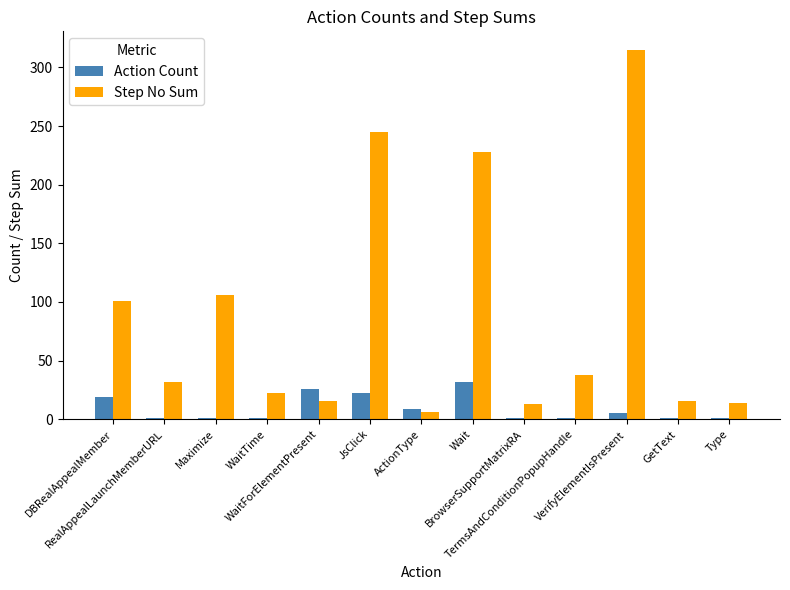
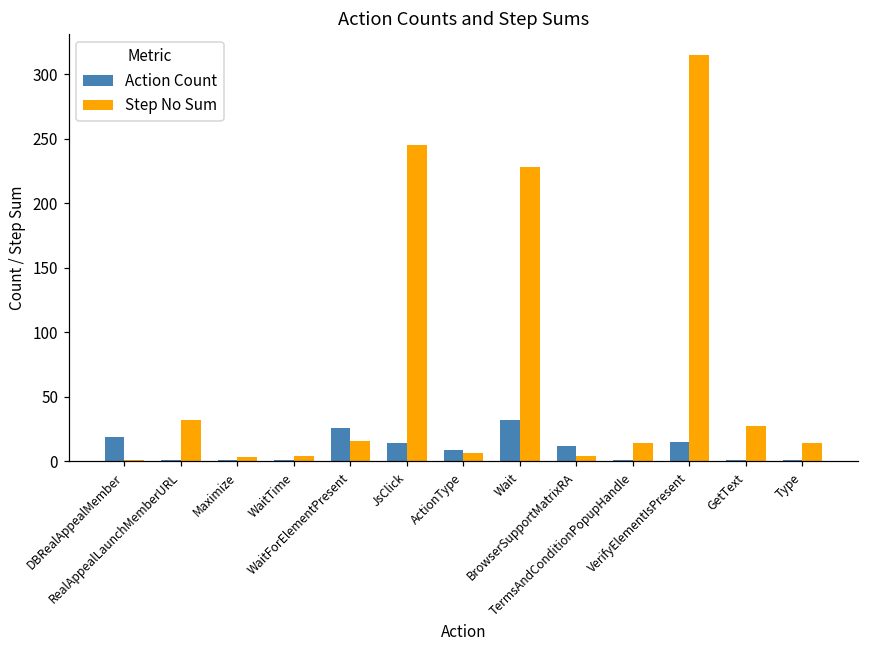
Step No Sum, DBRealAppealMember: 101 -> 1
Step No Sum, Maximize: 106 -> 3
Step No Sum, WaitTime: 22 -> 4
Action Count, JsClick: 22 -> 14
Action Count, BrowserSupportMatrixRA: 1 -> 12
Step No Sum, BrowserSupportMatrixRA: 13 -> 4
Step No Sum, TermsAndConditionPopupHandle: 38 -> 14
Action Count, VerifyElementIsPresent: 5 -> 15
Step No Sum, GetText: 16 -> 27
